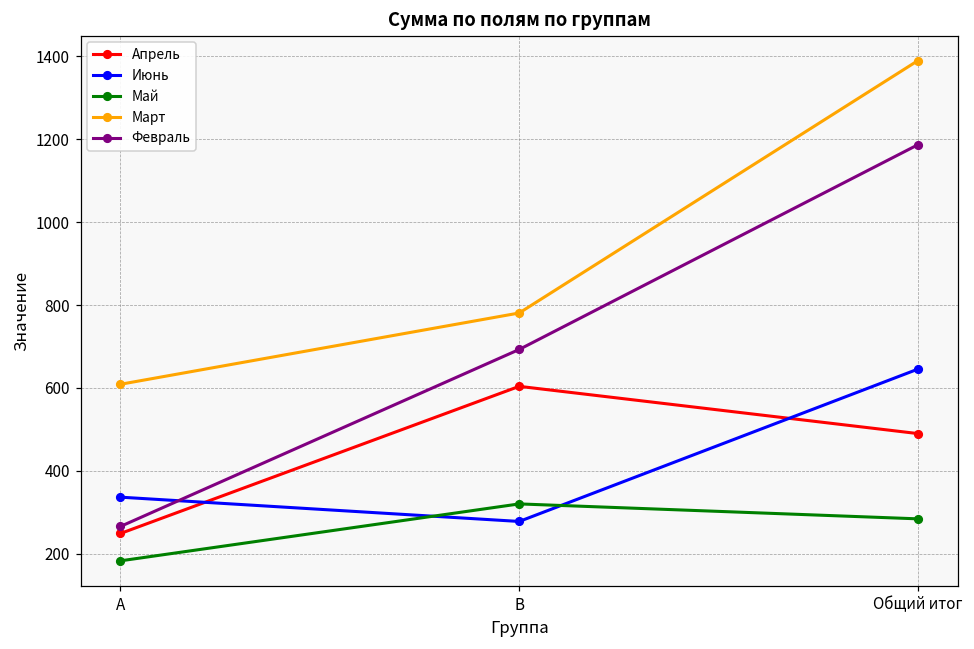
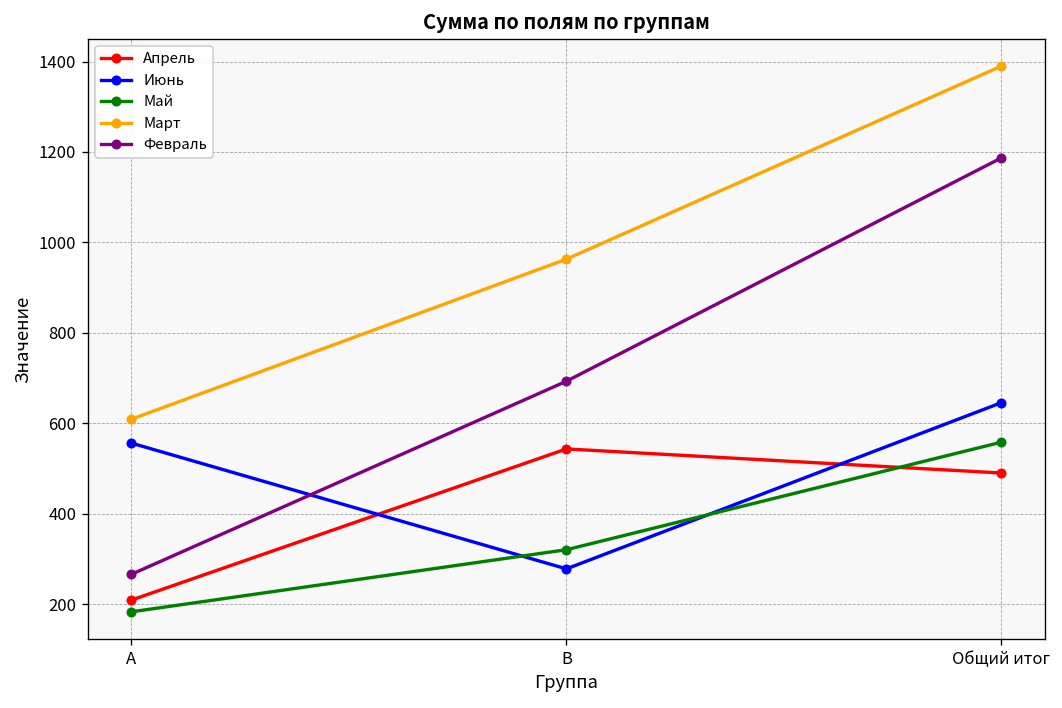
Апрель, A: 250 -> 210
Июнь, A: 340 -> 560
Апрель, B: 600 -> 540
Март, B: 780 -> 960
Май, Общий итог: 280 -> 560
